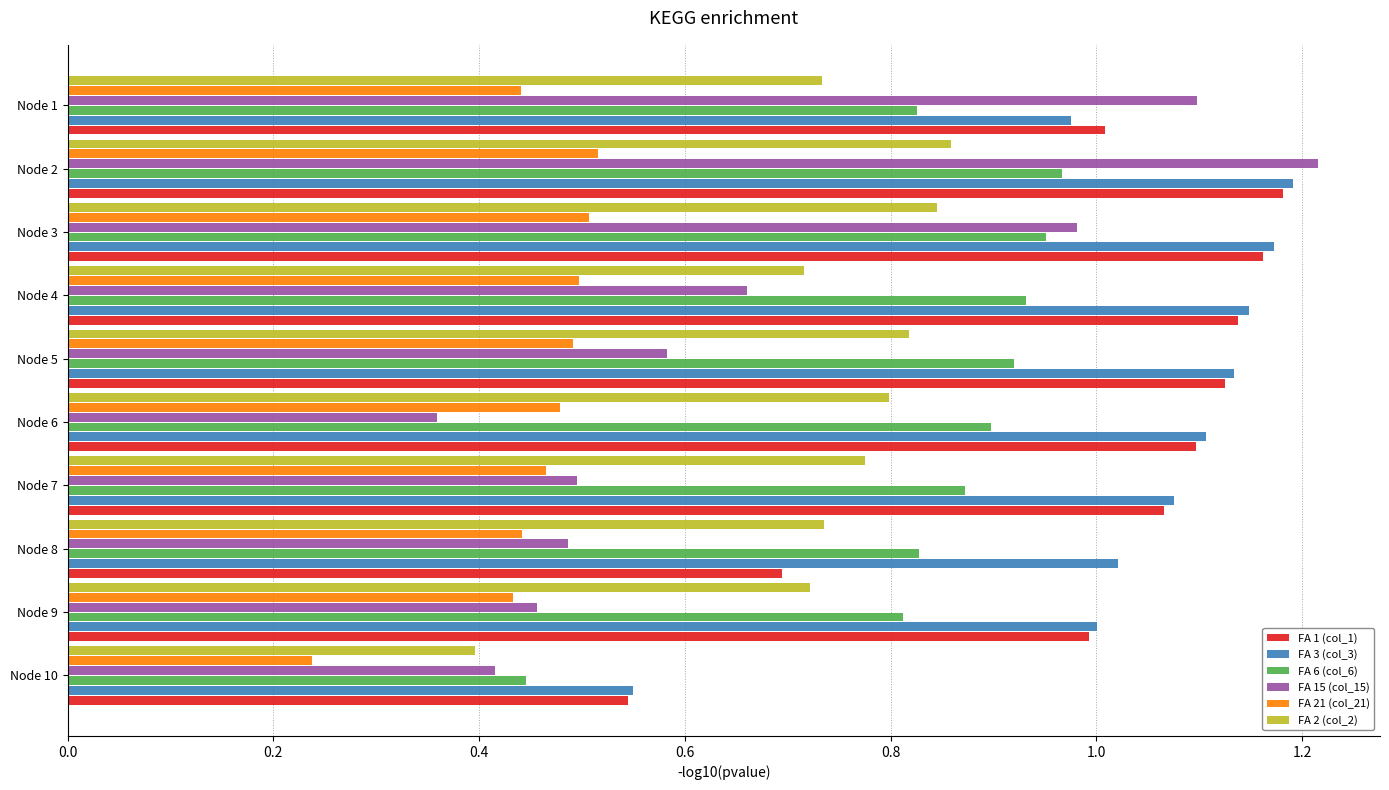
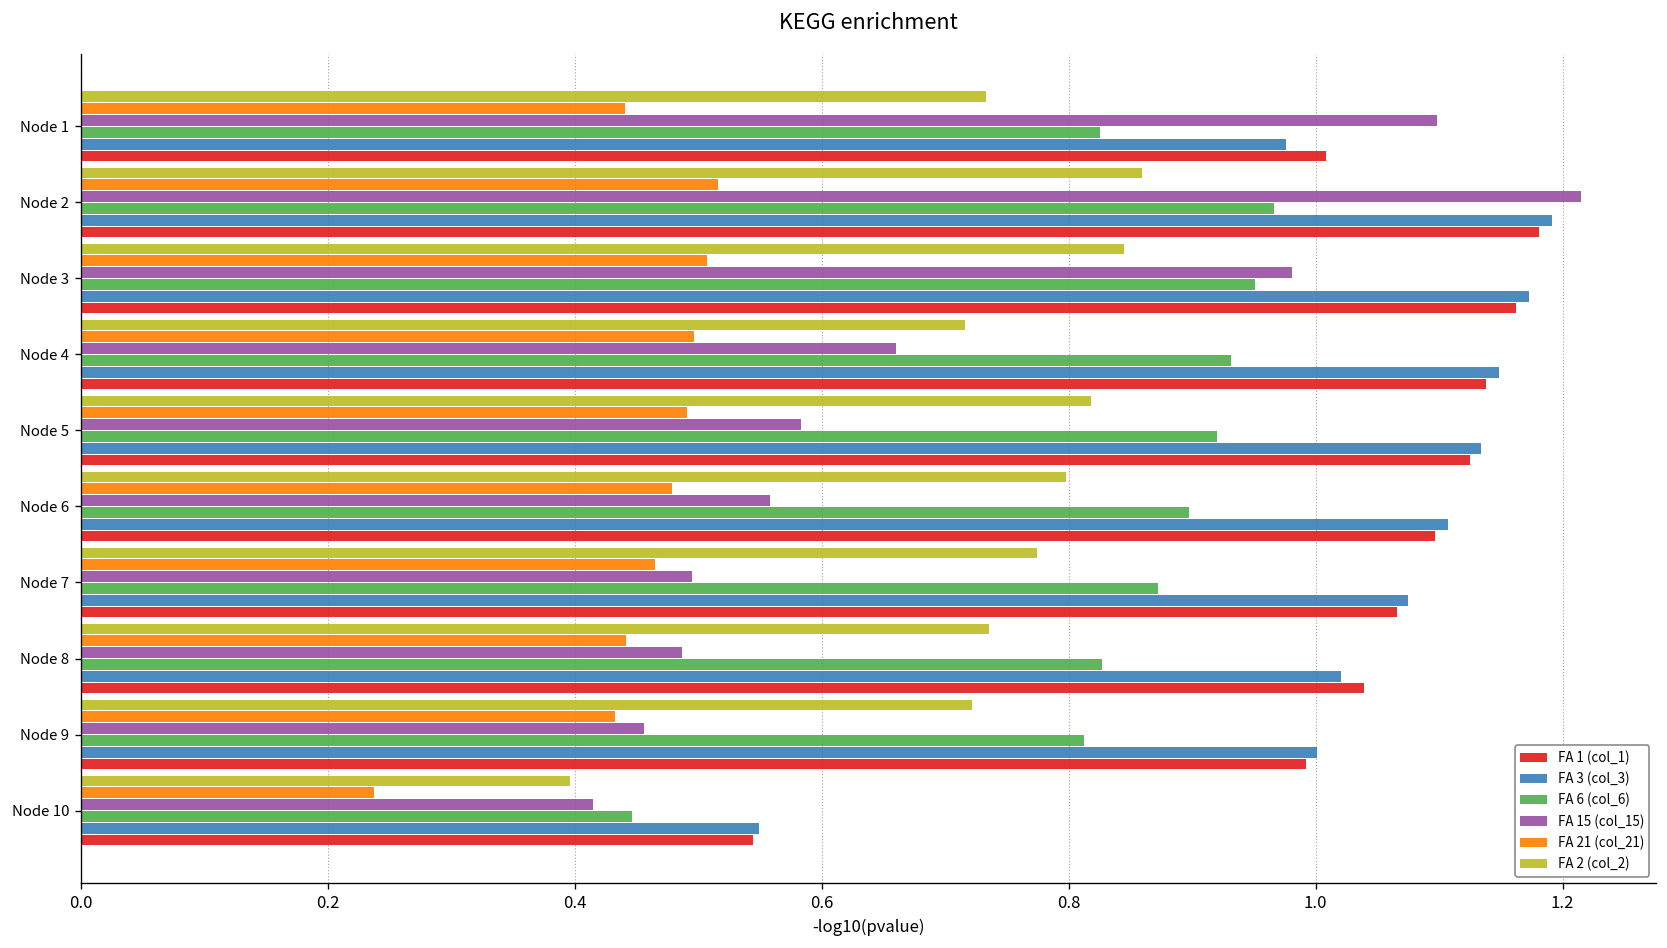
FA 15 (col_15), Node 6: 0.359 -> 0.558
FA 1 (col_1), Node 8: 0.694 -> 1.039
